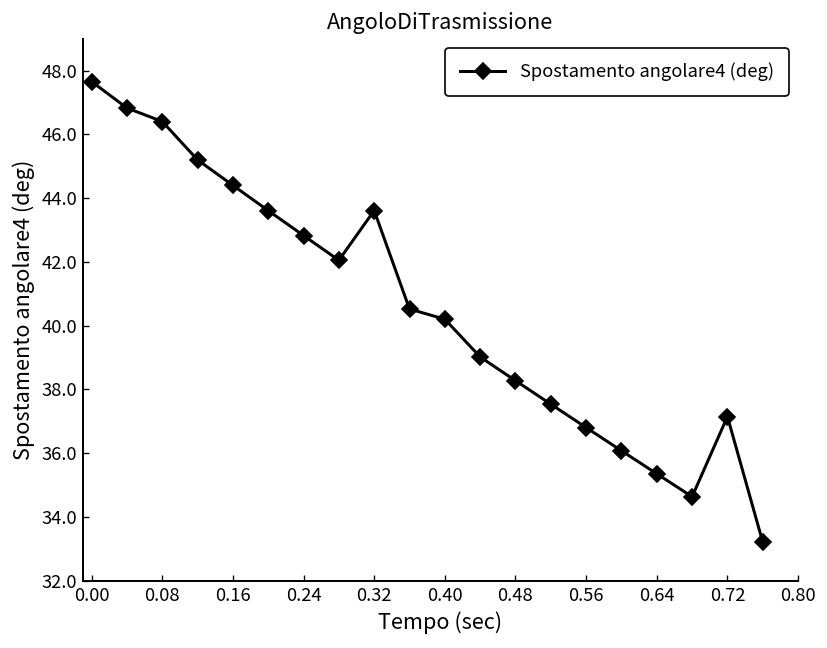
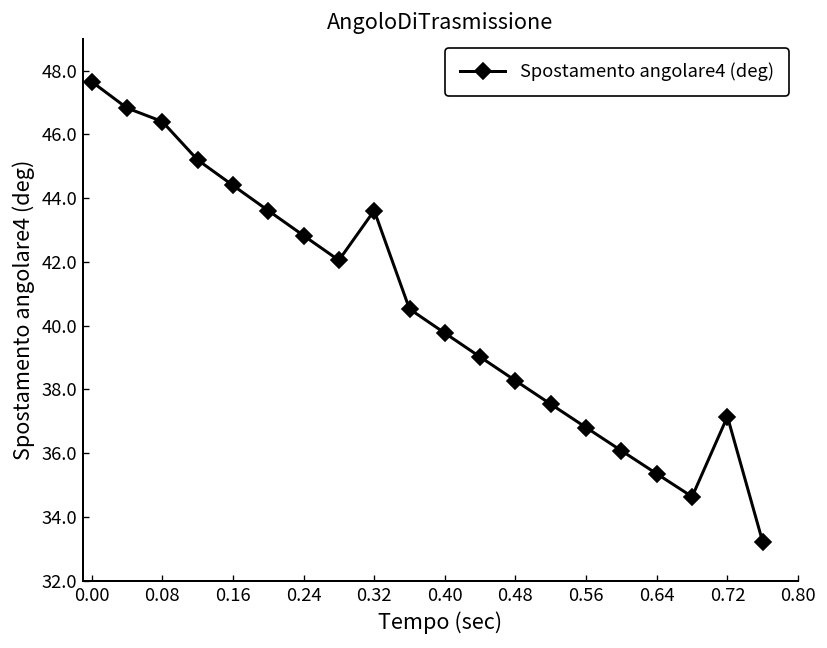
0.40: 40.2 -> 39.8
